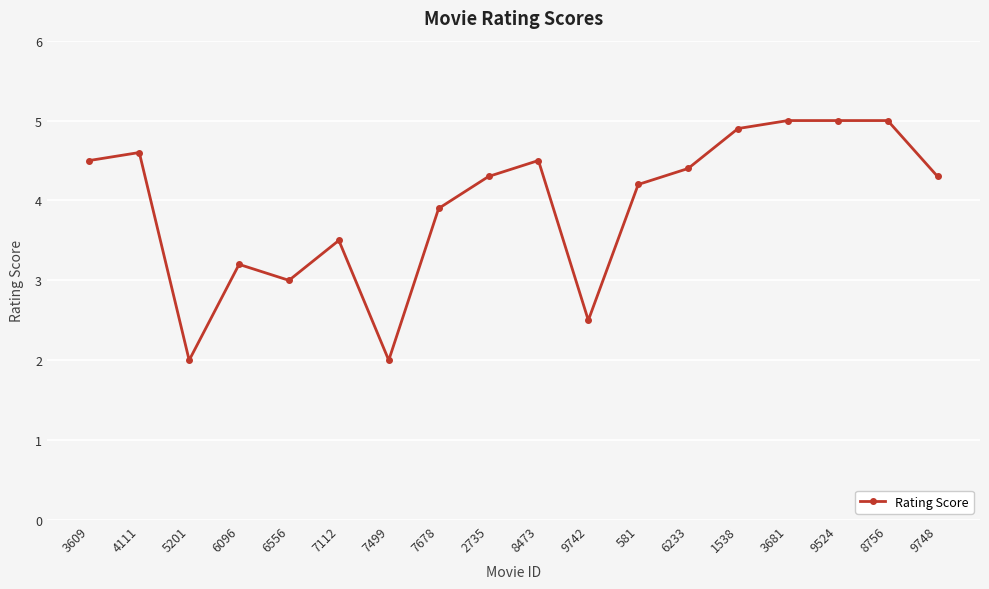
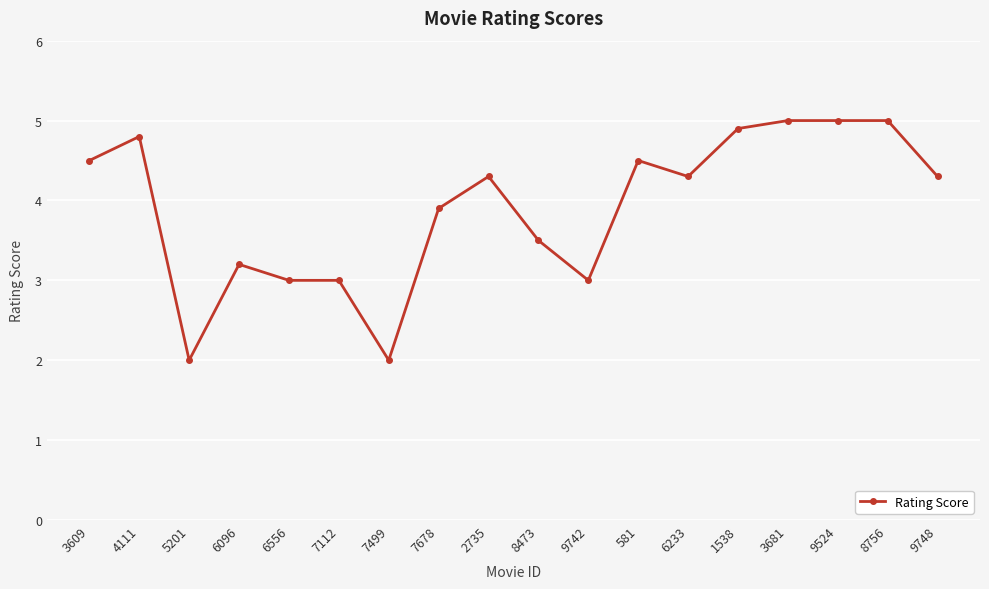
4111: 4.6 -> 4.8
7112: 3.5 -> 3.0
8473: 4.5 -> 3.5
9742: 2.5 -> 3.0
581: 4.2 -> 4.5
6233: 4.4 -> 4.3
